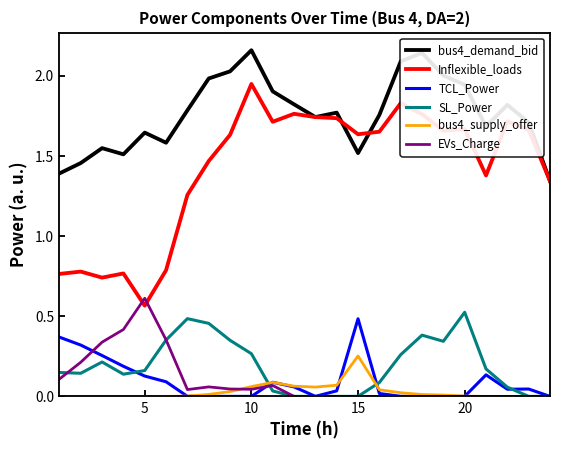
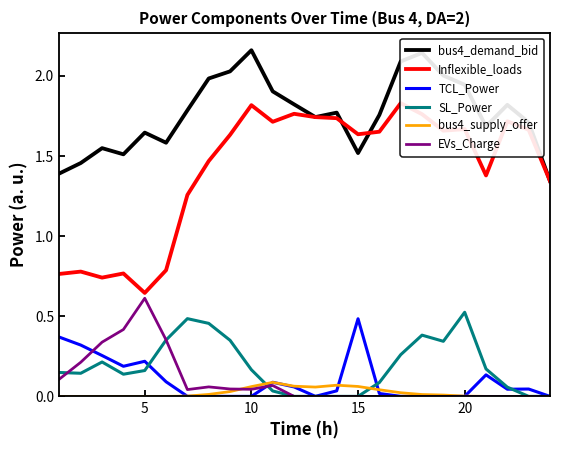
Inflexible_loads, 5: 0.57 -> 0.65
TCL_Power, 5: 0.13 -> 0.22
Inflexible_loads, 10: 1.95 -> 1.82
SL_Power, 10: 0.27 -> 0.17
bus4_supply_offer, 15: 0.25 -> 0.06
